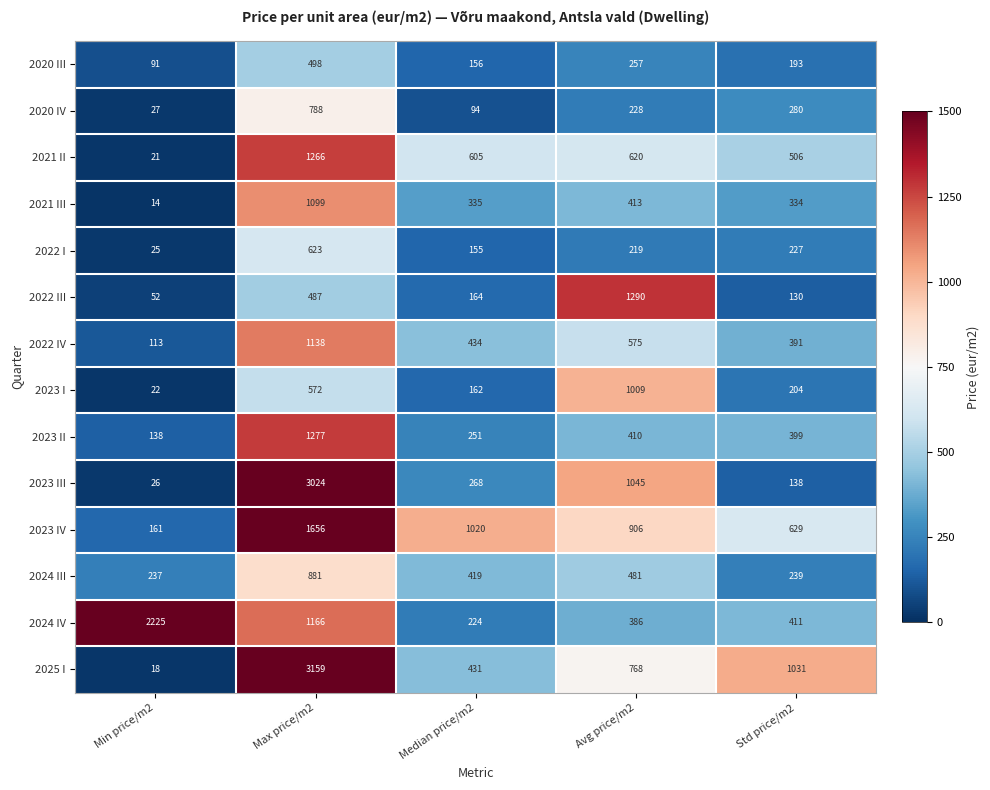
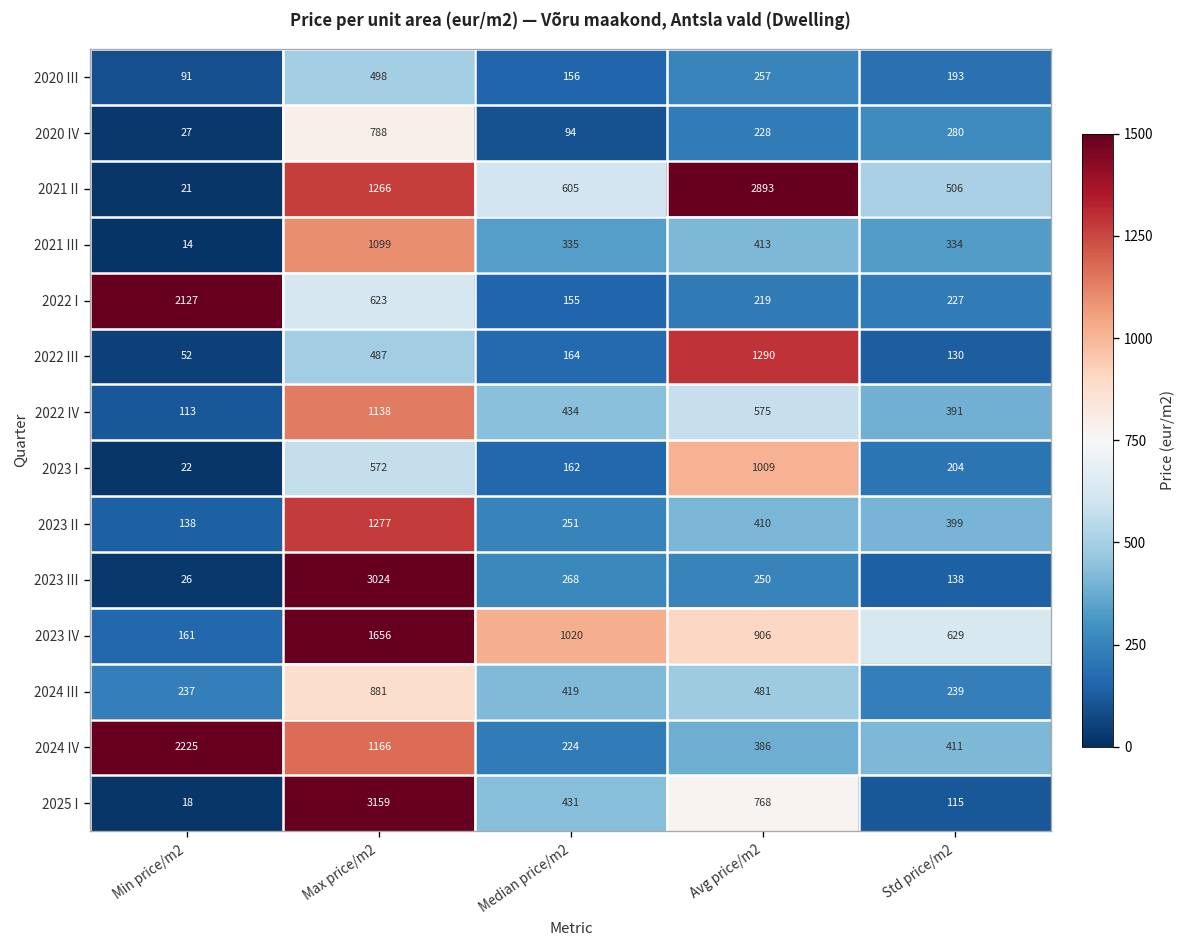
2021 II, Avg price/m2: 620 -> 2893
2022 I, Min price/m2: 25 -> 2127
2023 III, Avg price/m2: 1045 -> 250
2025 I, Std price/m2: 1031 -> 115
